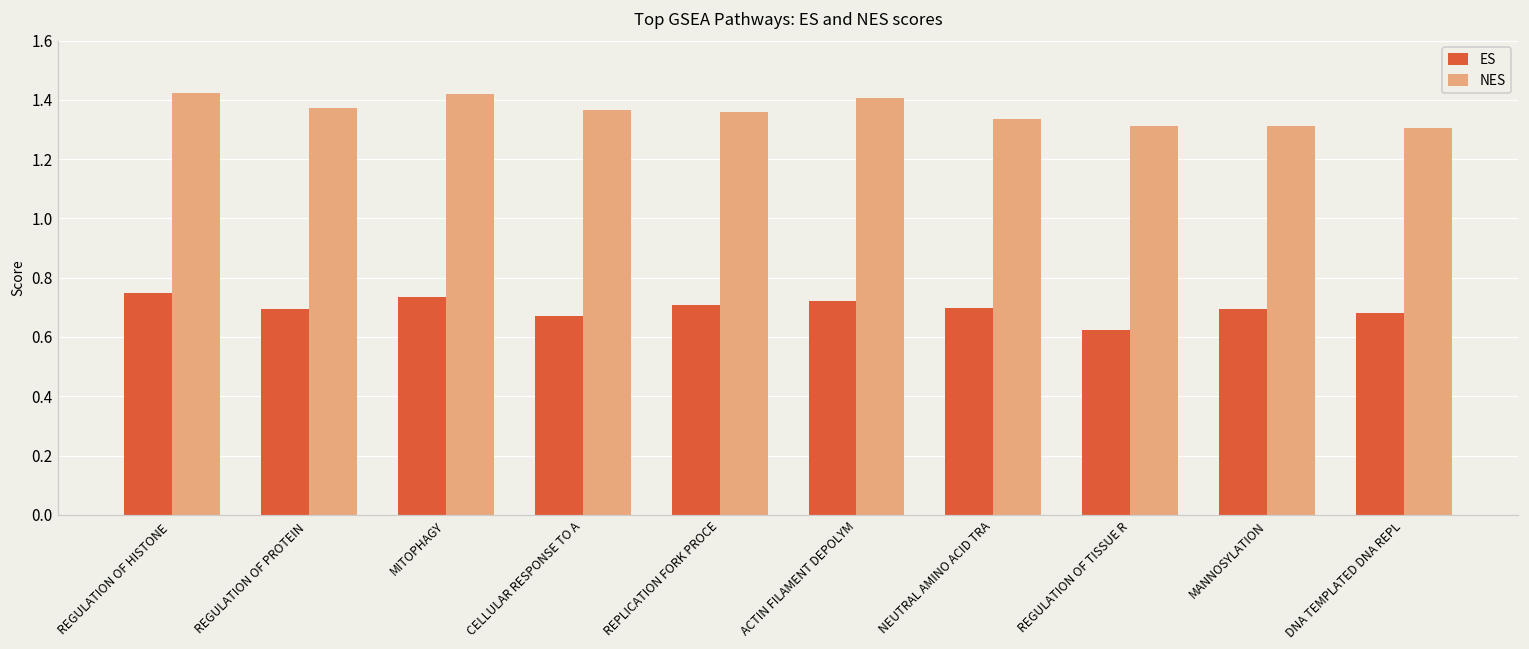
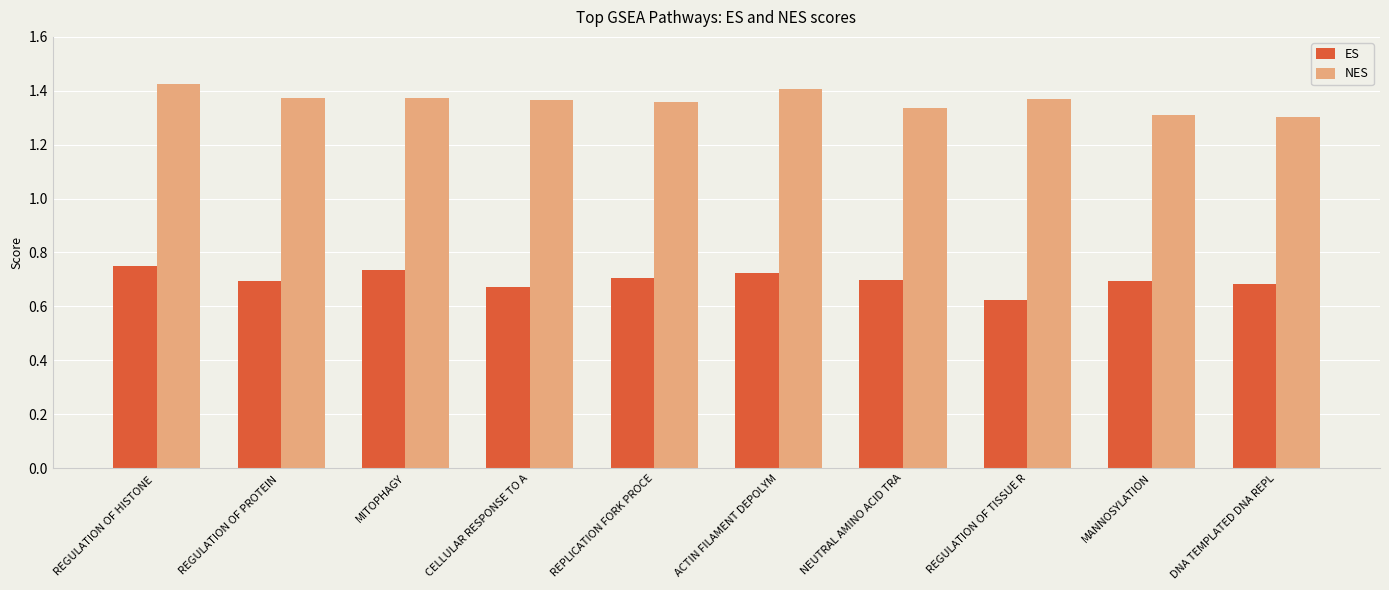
NES, MITOPHAGY: 1.42 -> 1.37
NES, REGULATION OF TISSUE R: 1.31 -> 1.37
